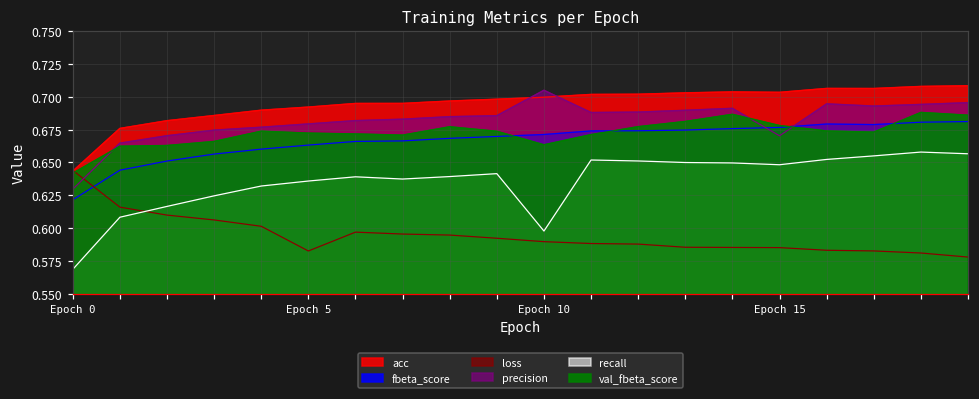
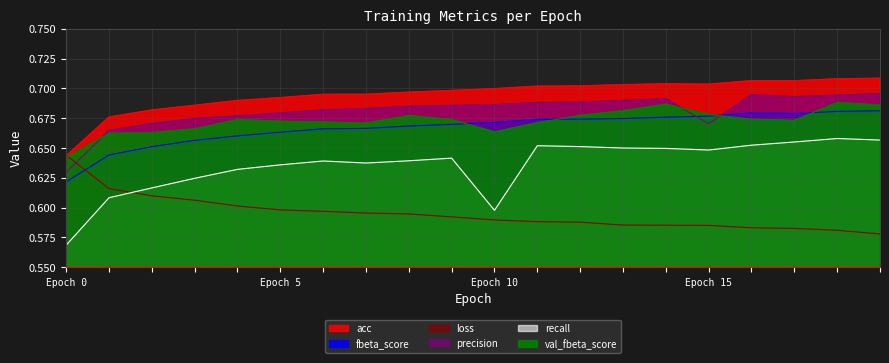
loss, Epoch 5: 0.583 -> 0.598
precision, Epoch 10: 0.705 -> 0.686
